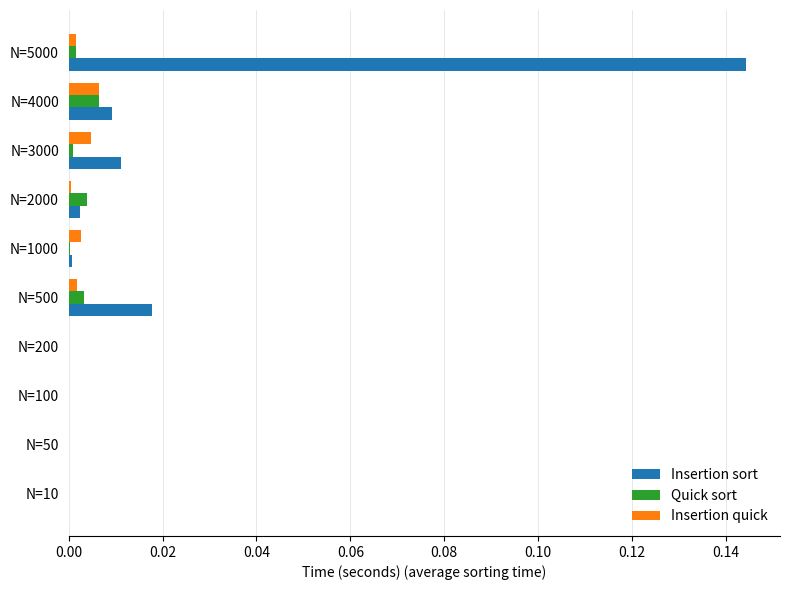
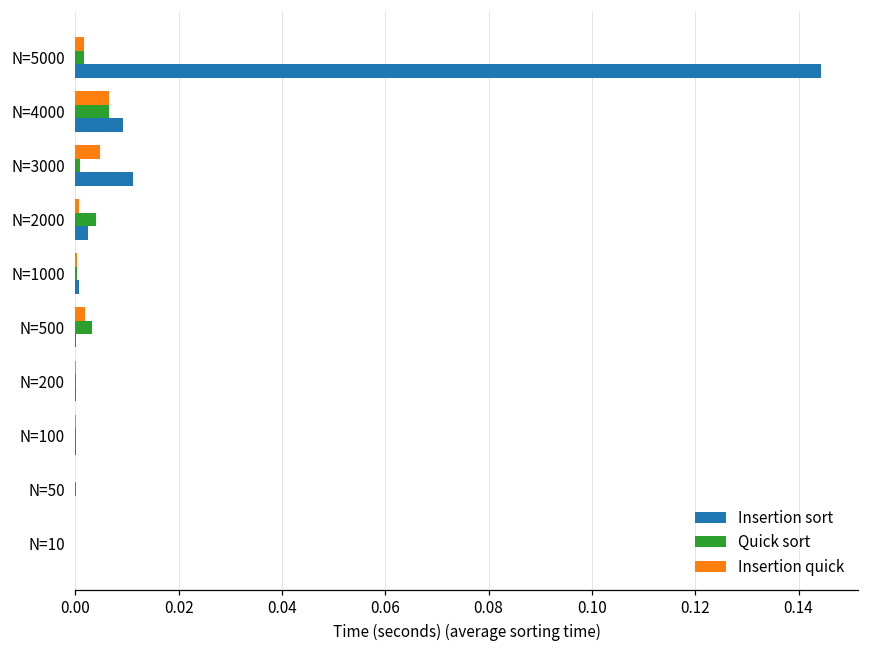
Insertion quick, N=1000: 0.003 -> 0.000
Insertion sort, N=500: 0.018 -> 0.000
